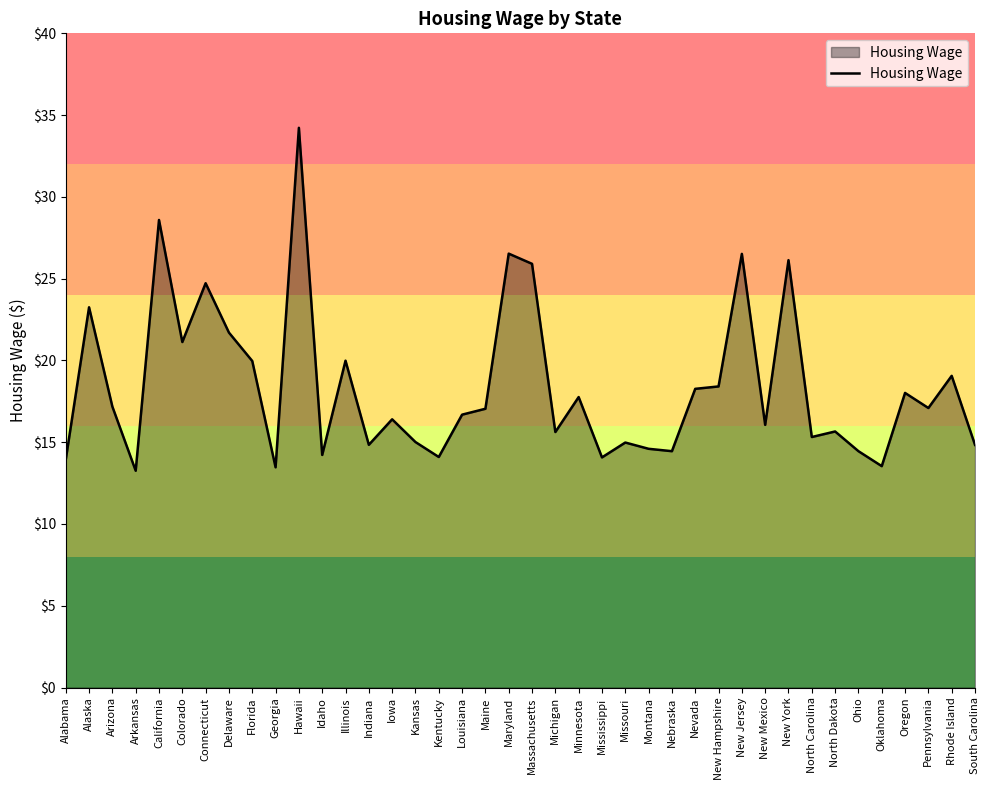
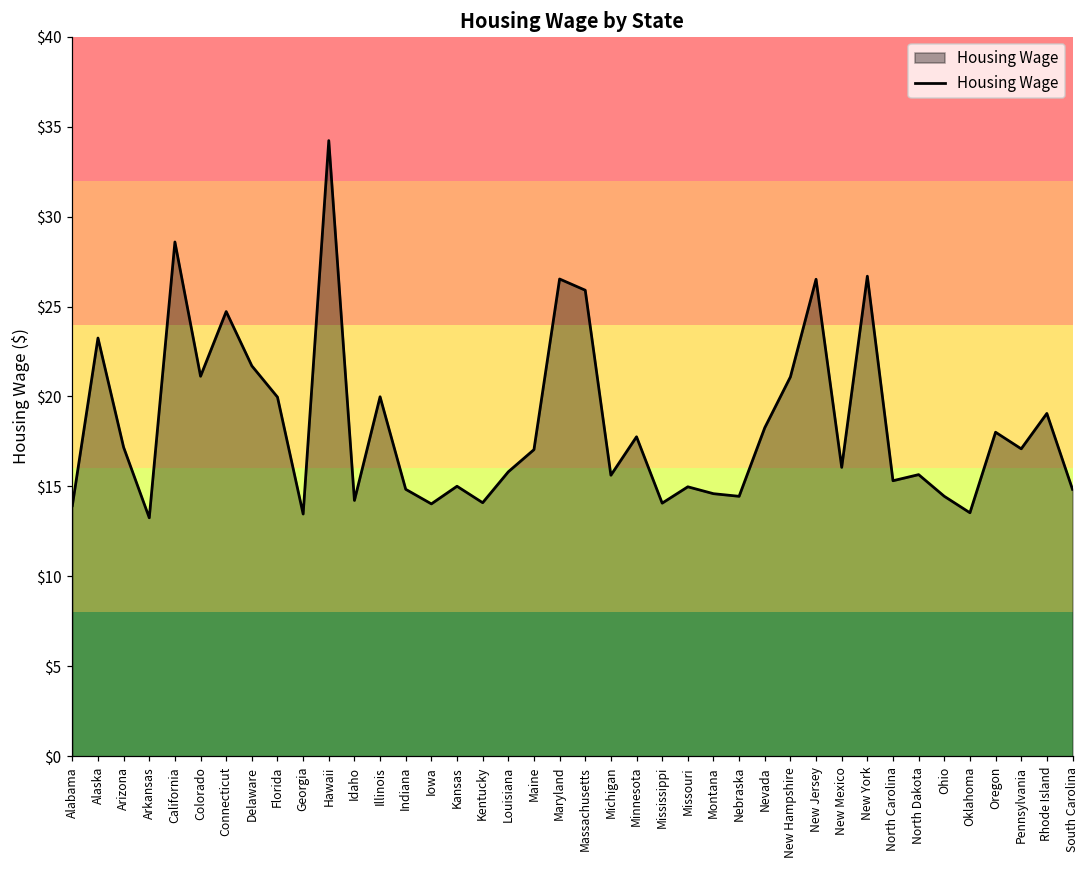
Iowa: $16.4 -> $14.0
Louisiana: $16.7 -> $15.8
New Hampshire: $18.4 -> $21.1
New York: $26.1 -> $26.7
